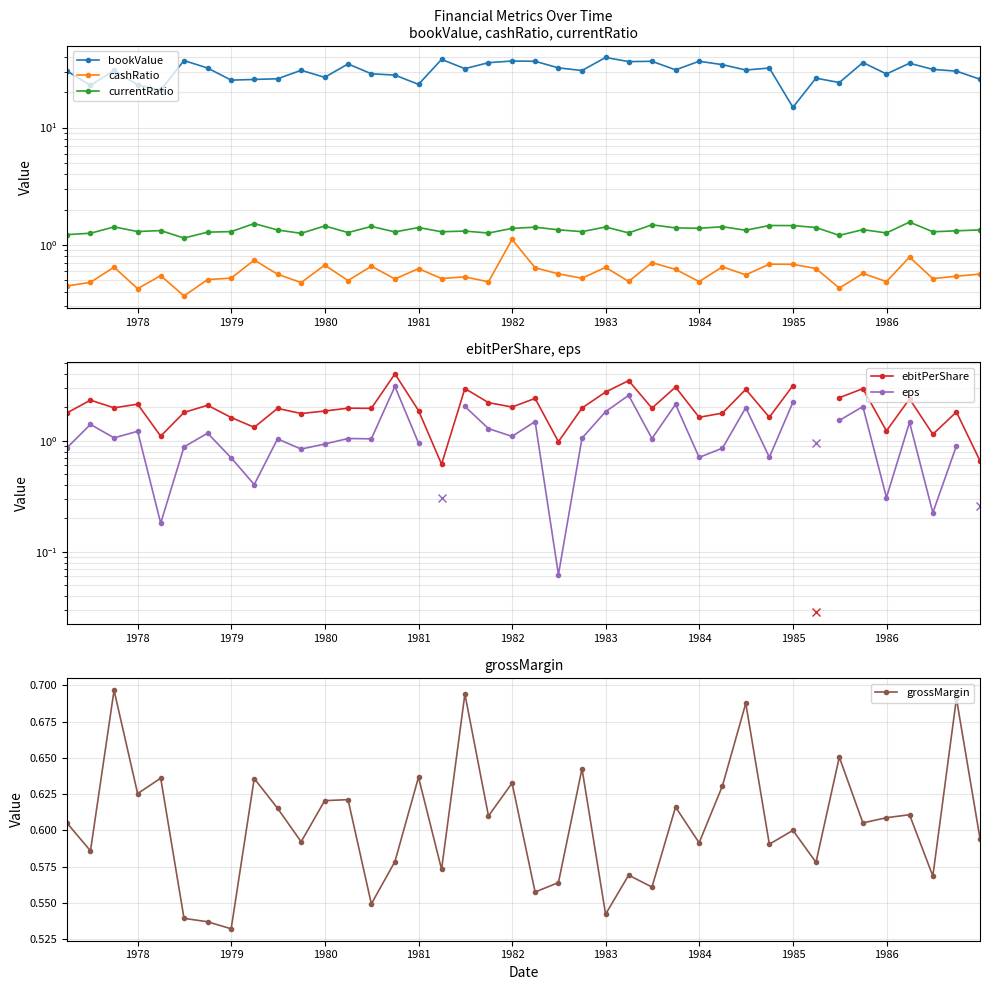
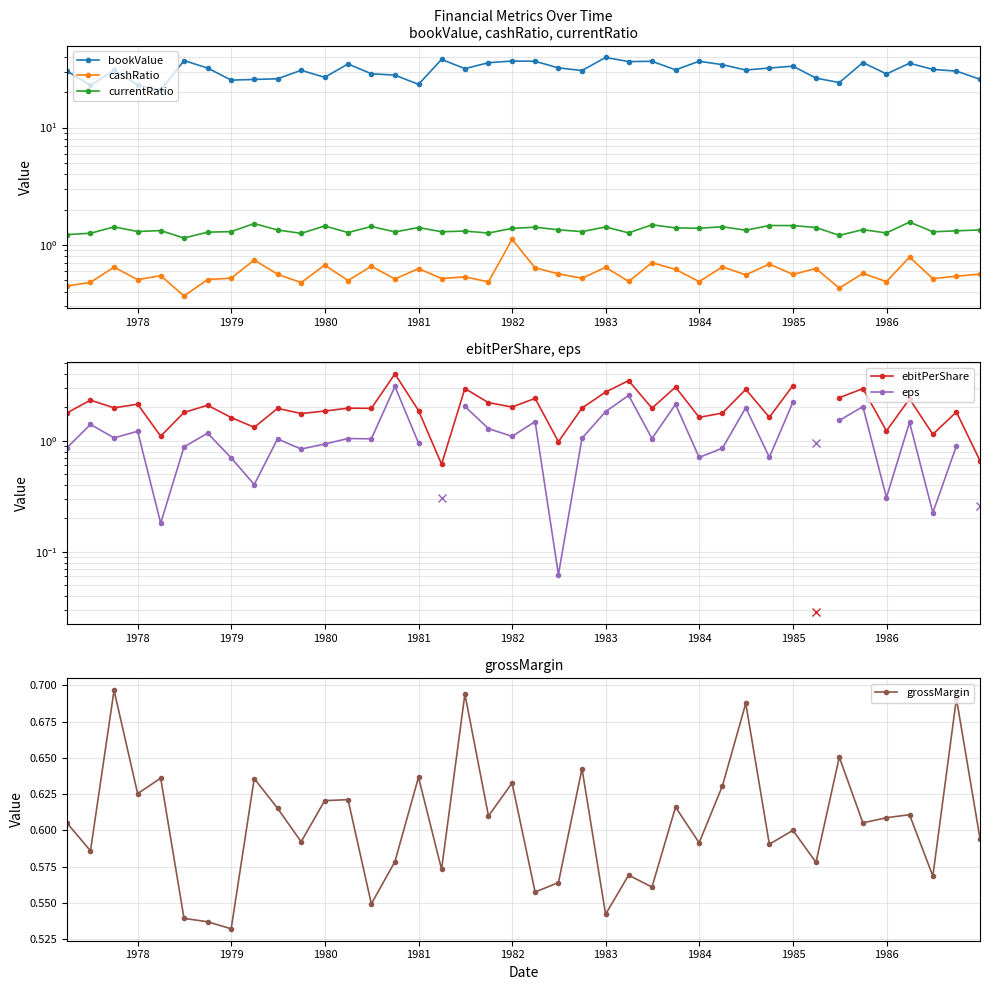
Financial Metrics Over Time bookValue, cashRatio, currentRatio, cashRatio, 1978: 0.43 -> 0.51
Financial Metrics Over Time bookValue, cashRatio, currentRatio, bookValue, 1985: 15 -> 33
Financial Metrics Over Time bookValue, cashRatio, currentRatio, cashRatio, 1985: 0.7 -> 0.6
